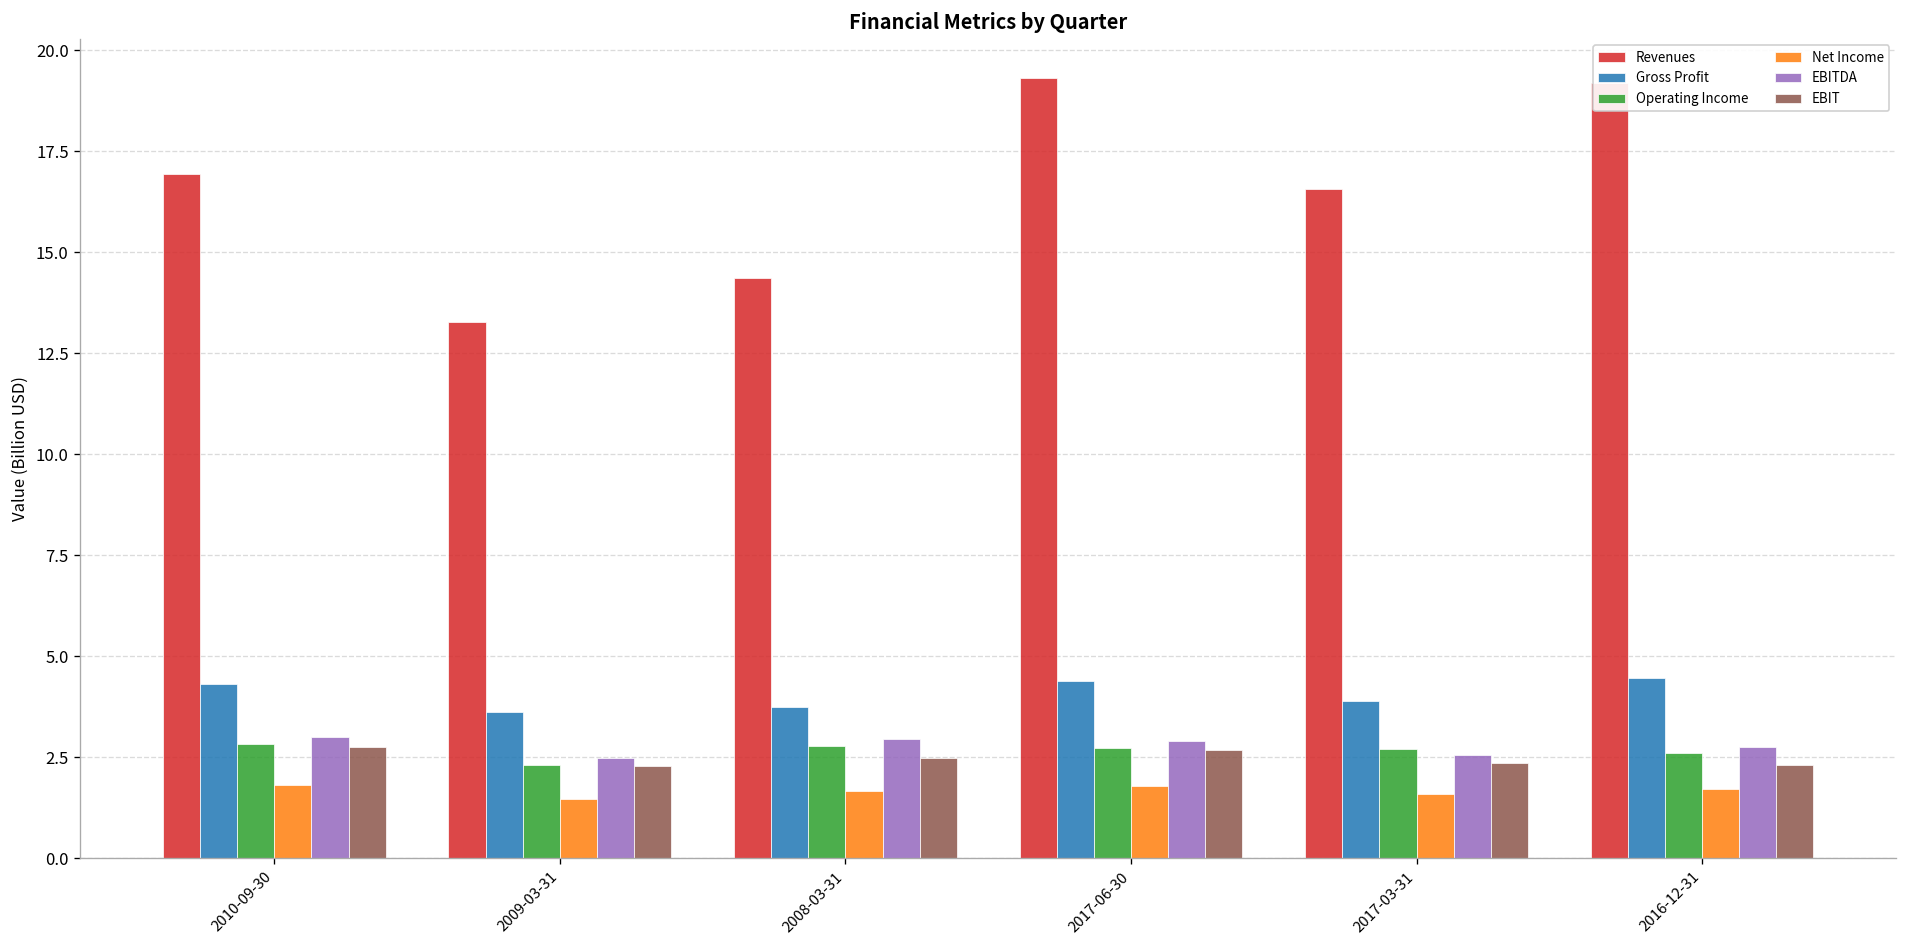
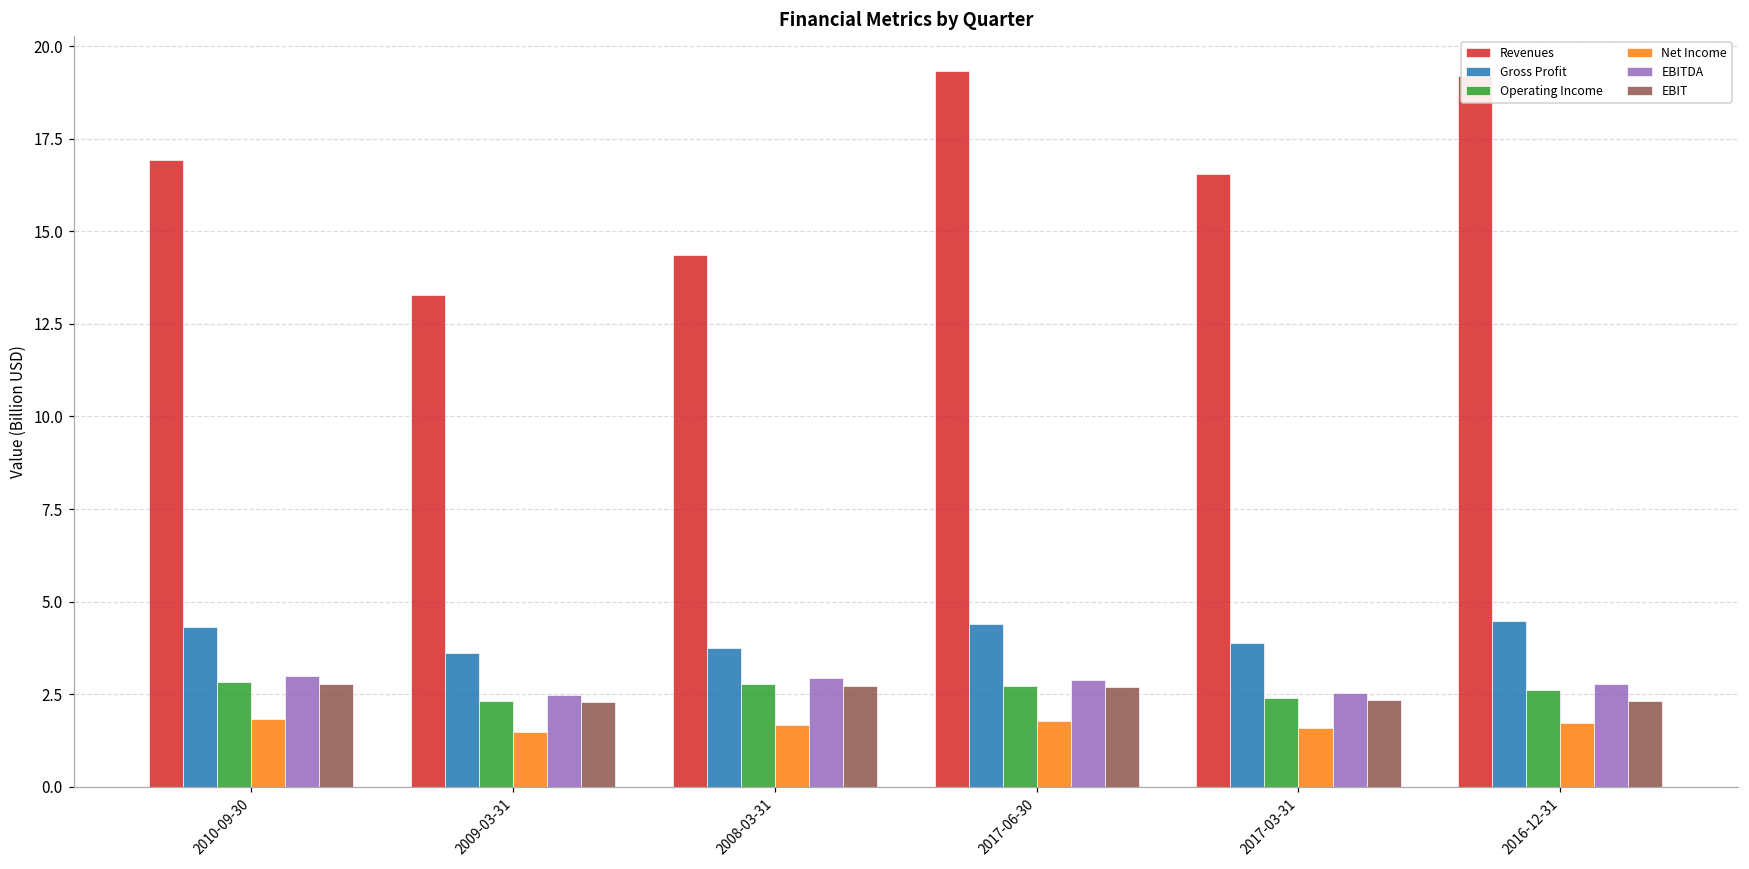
EBIT, 2008-03-31: 2.5 -> 2.7
Operating Income, 2017-03-31: 2.7 -> 2.4
